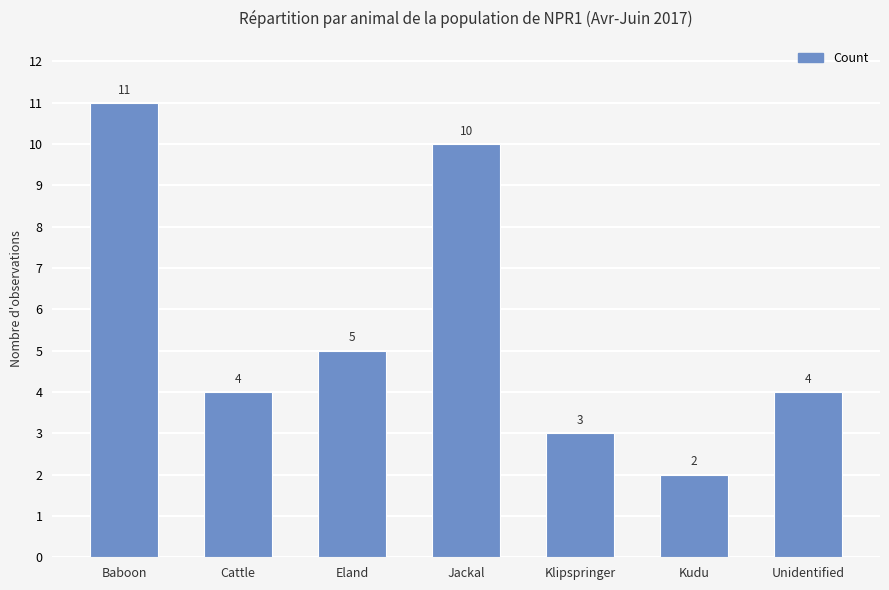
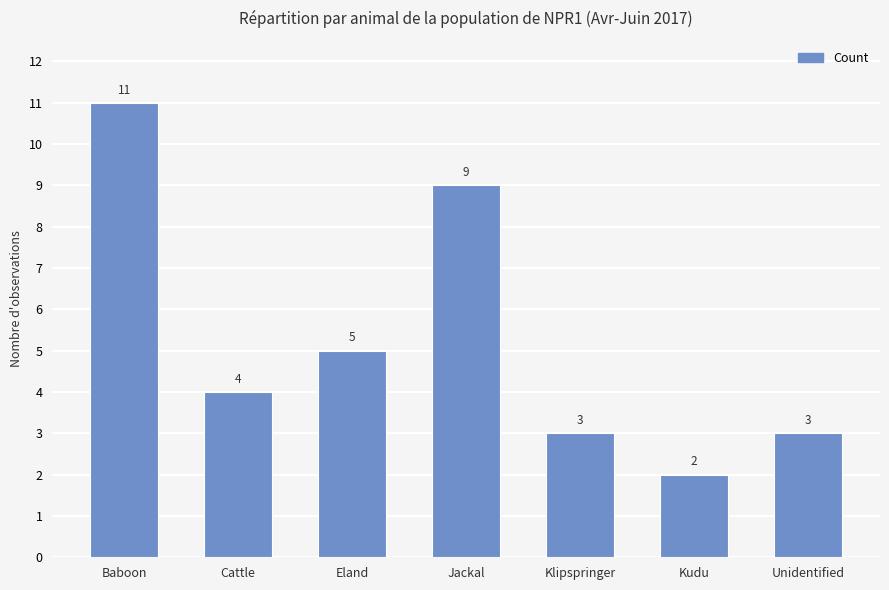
Jackal: 10 -> 9
Unidentified: 4 -> 3
